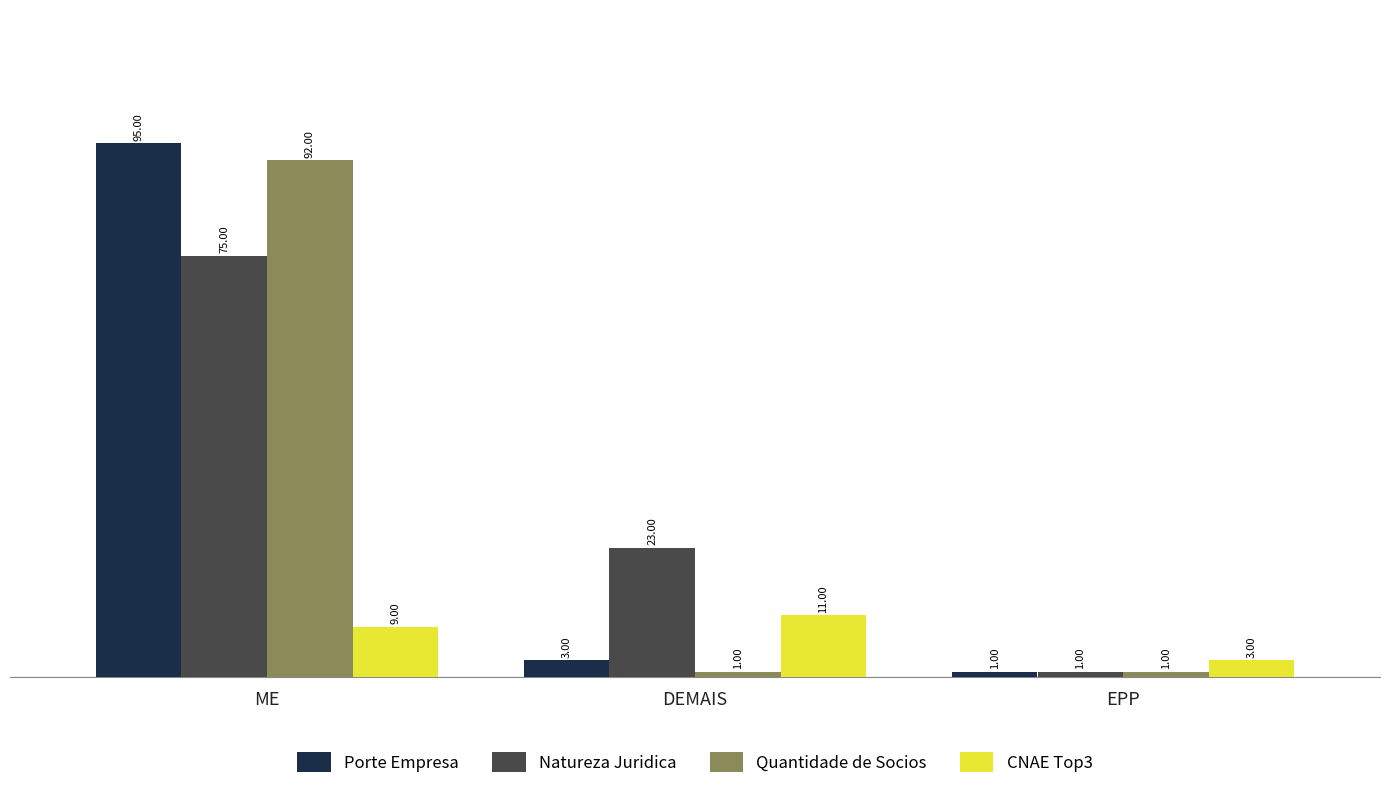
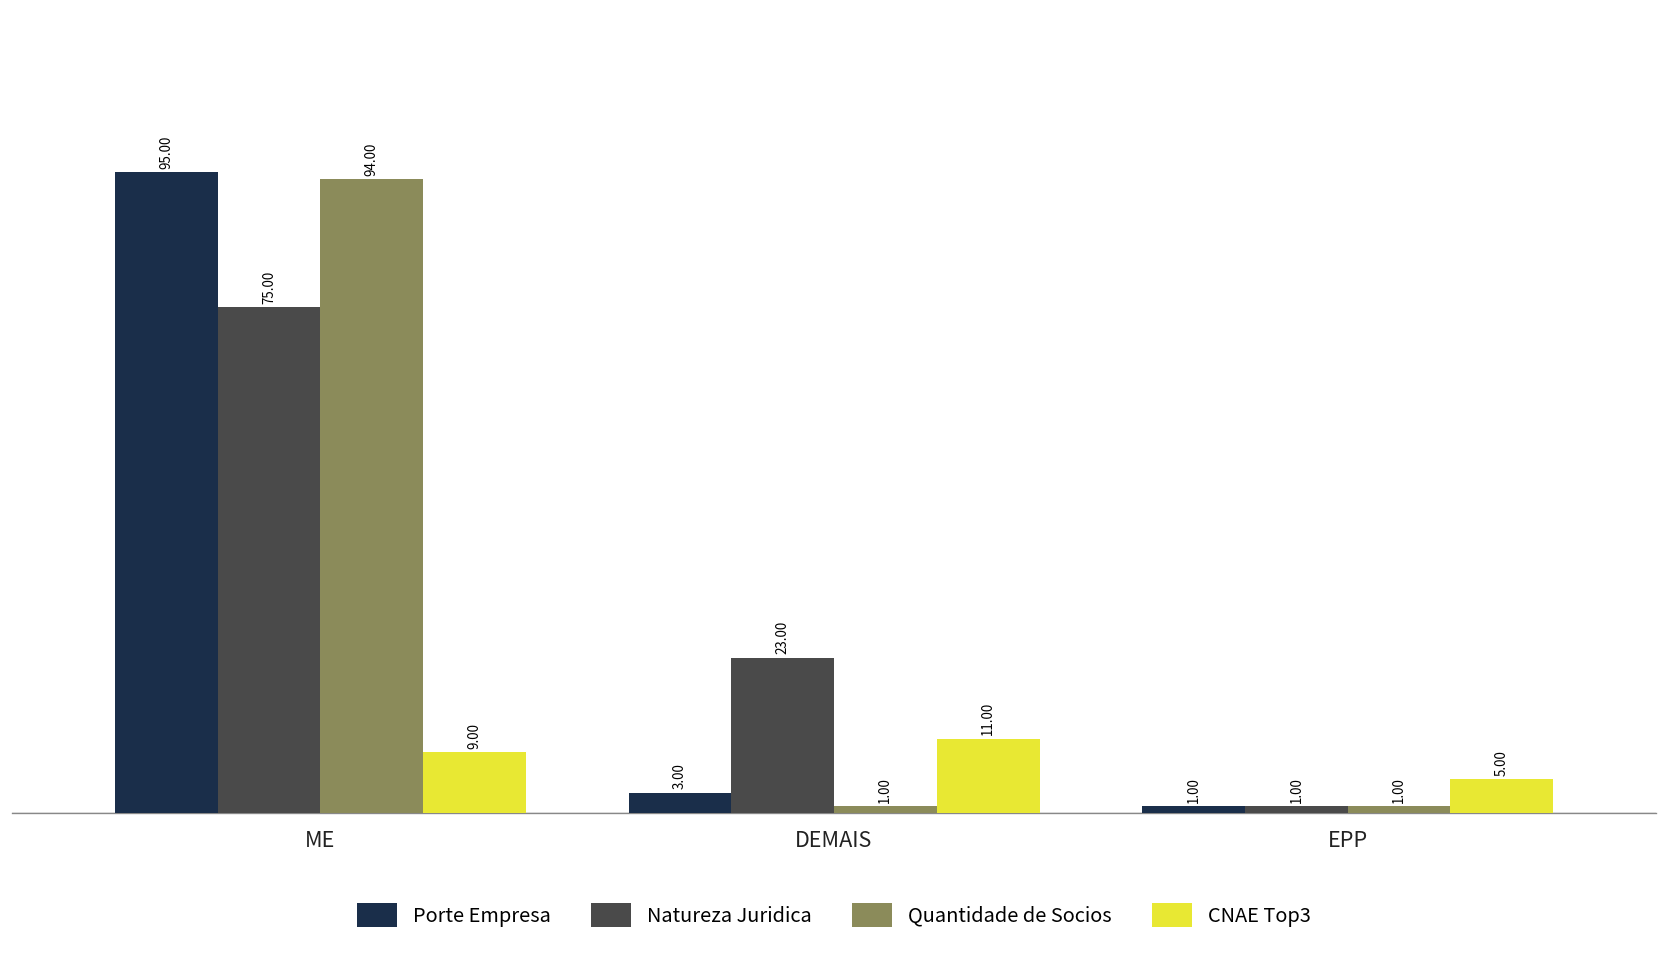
Quantidade de Socios, ME: 92.00 -> 94.00
CNAE Top3, EPP: 3.00 -> 5.00
